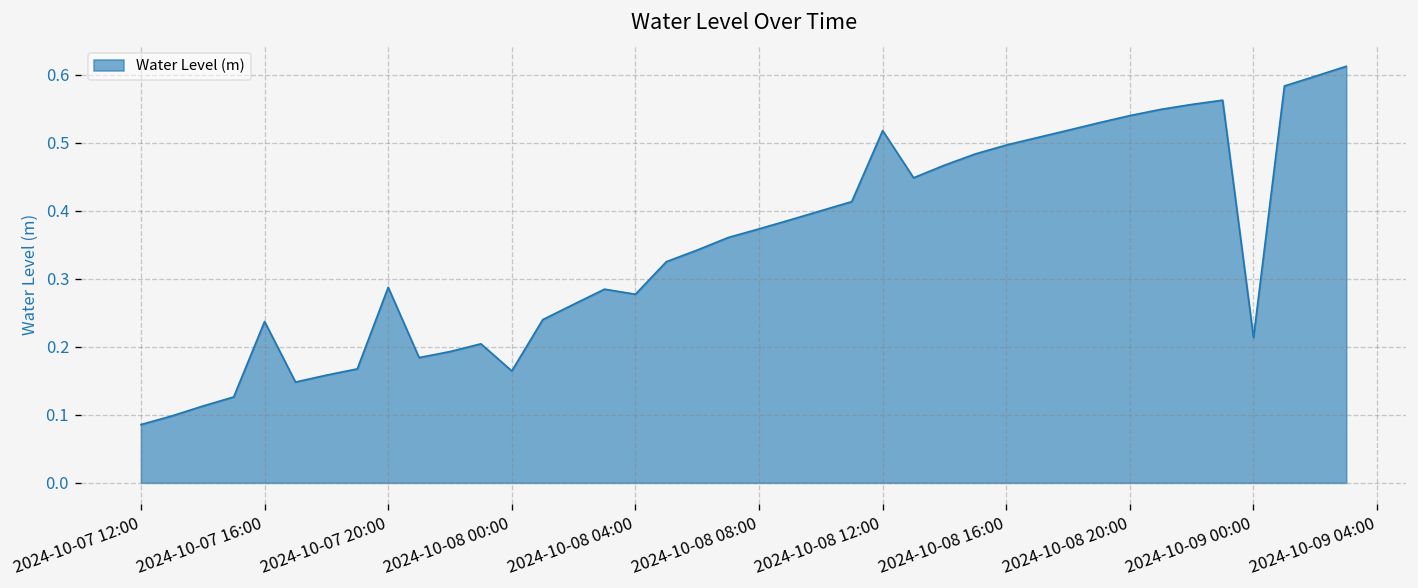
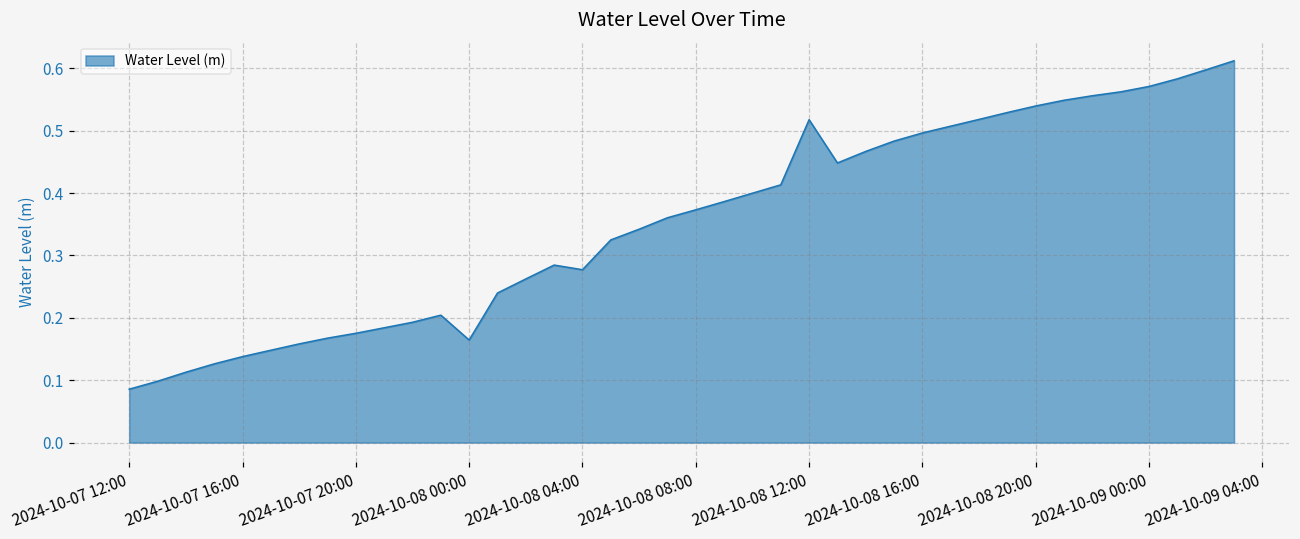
2024-10-07 16:00: 0.24 -> 0.14
2024-10-07 20:00: 0.29 -> 0.18
2024-10-09 00:00: 0.21 -> 0.57
